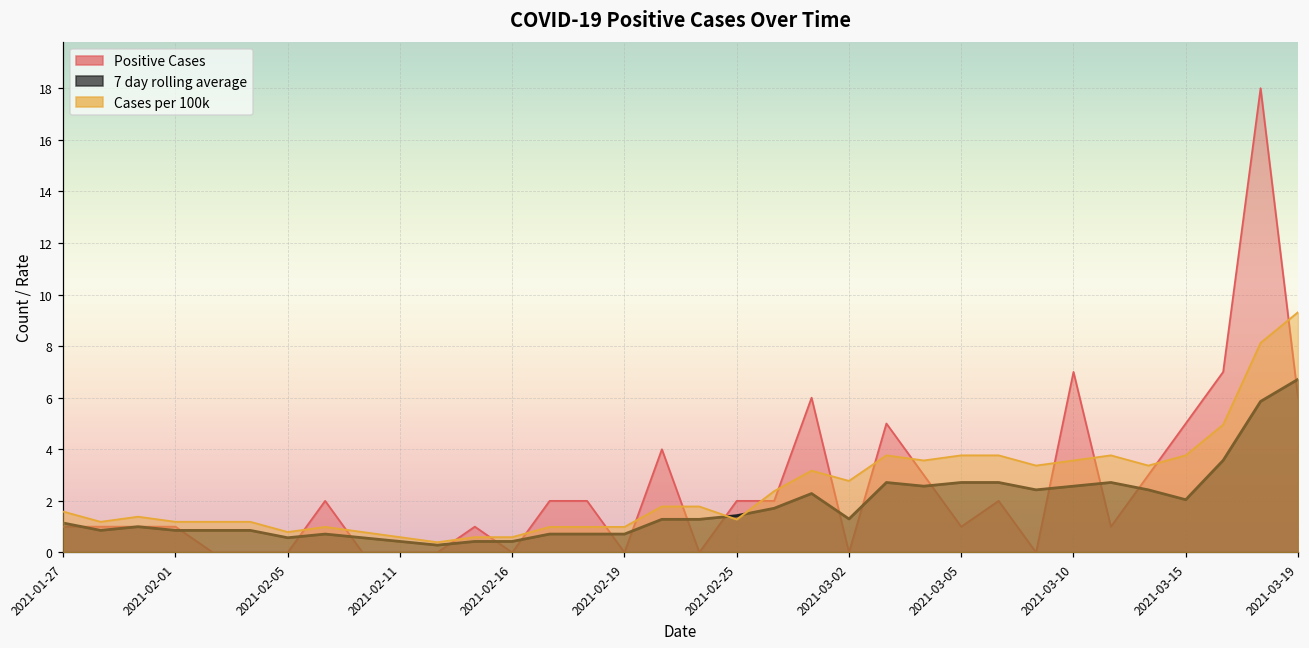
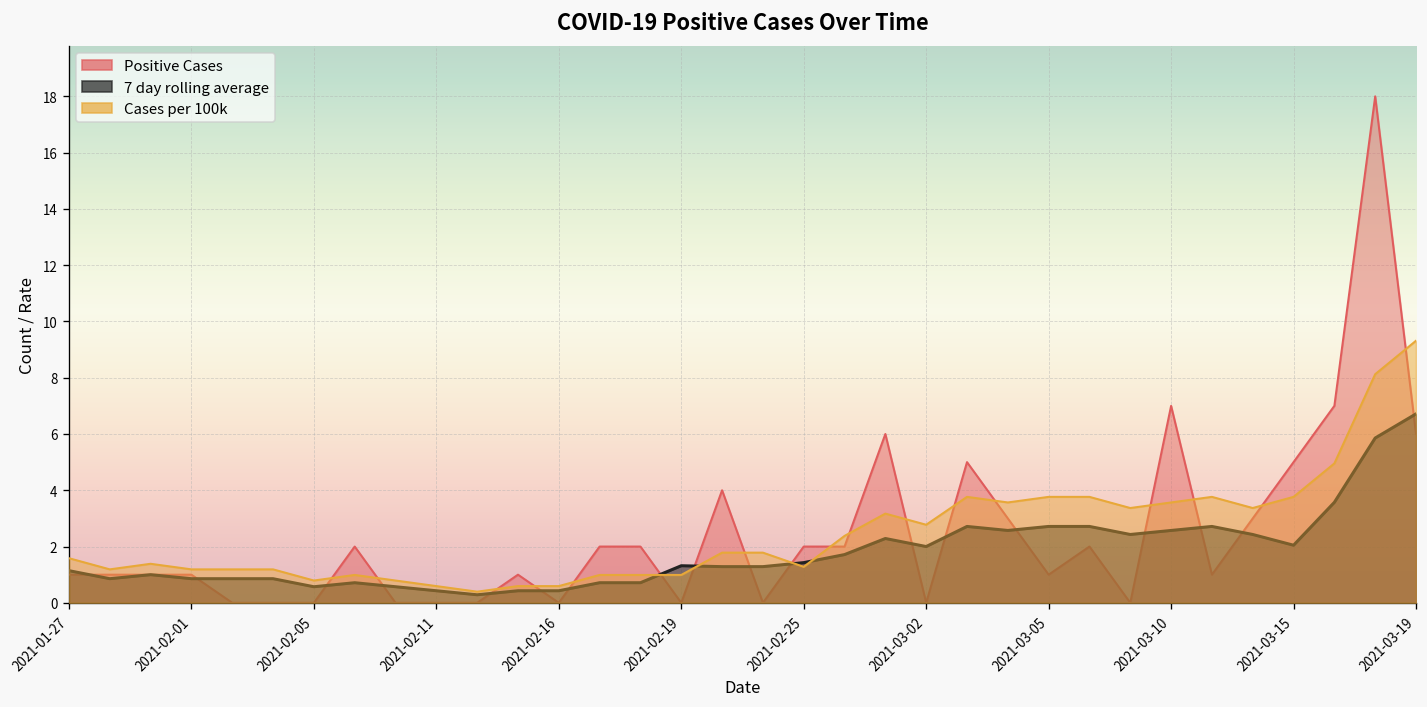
7 day rolling average, 2021-02-19: 0.7 -> 1.3
7 day rolling average, 2021-03-02: 1.3 -> 2.0
